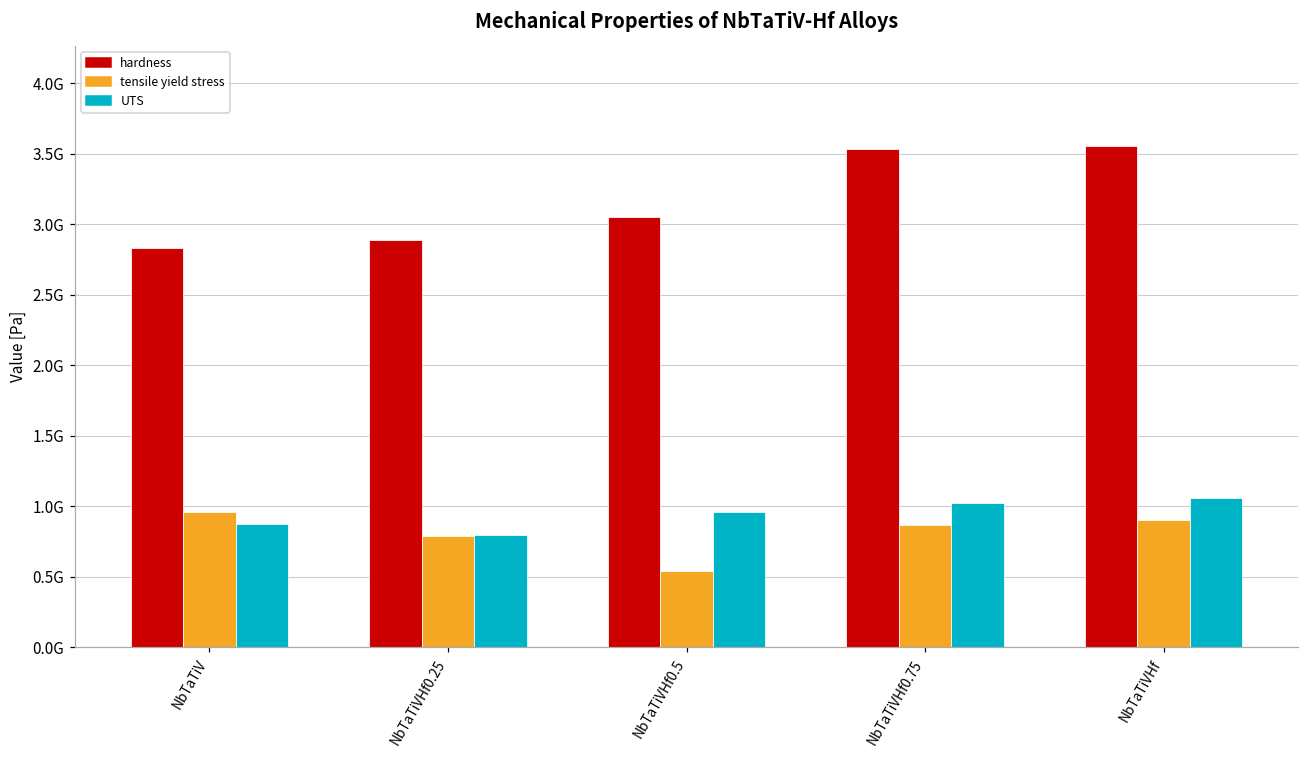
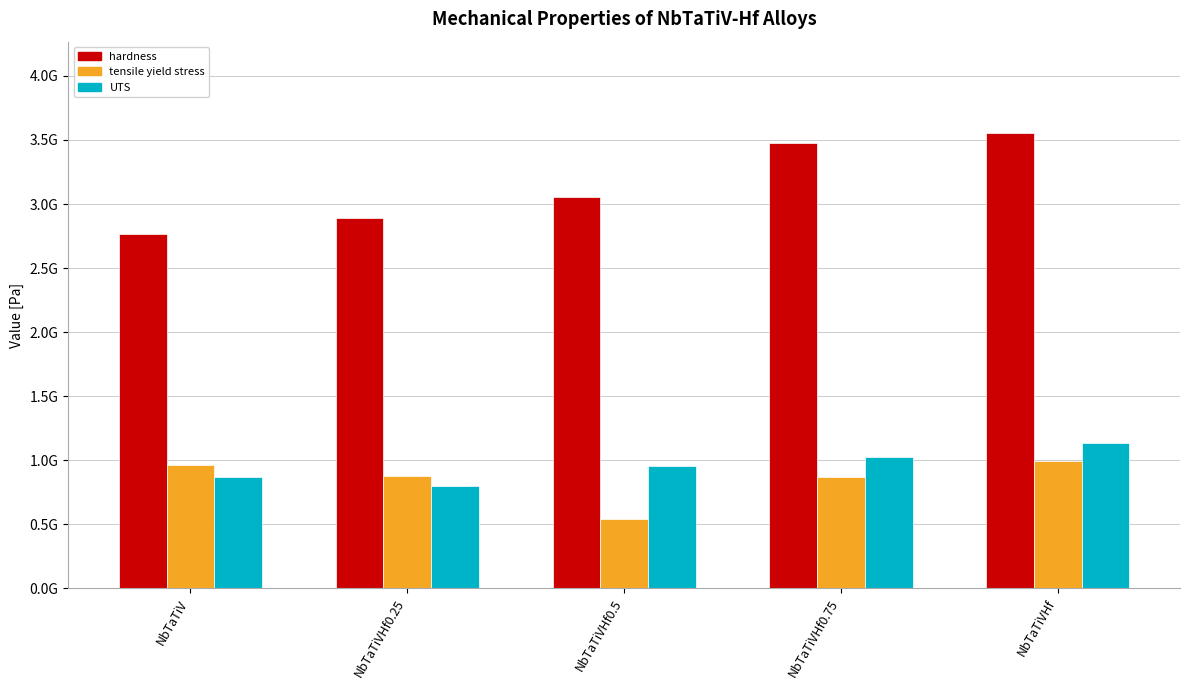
hardness, NbTaTiV: 2830000000 -> 2770000000
tensile yield stress, NbTaTiVHf0.25: 790000000 -> 880000000
hardness, NbTaTiVHf0.75: 3530000000 -> 3470000000
tensile yield stress, NbTaTiVHf: 900000000 -> 1000000000
UTS, NbTaTiVHf: 1060000000 -> 1140000000
